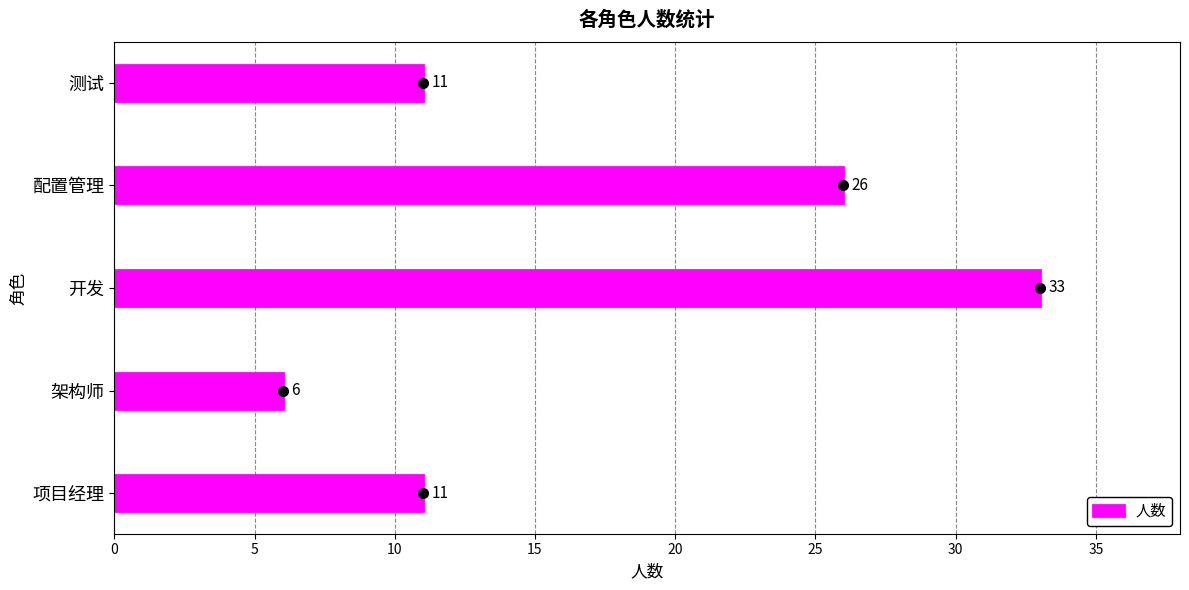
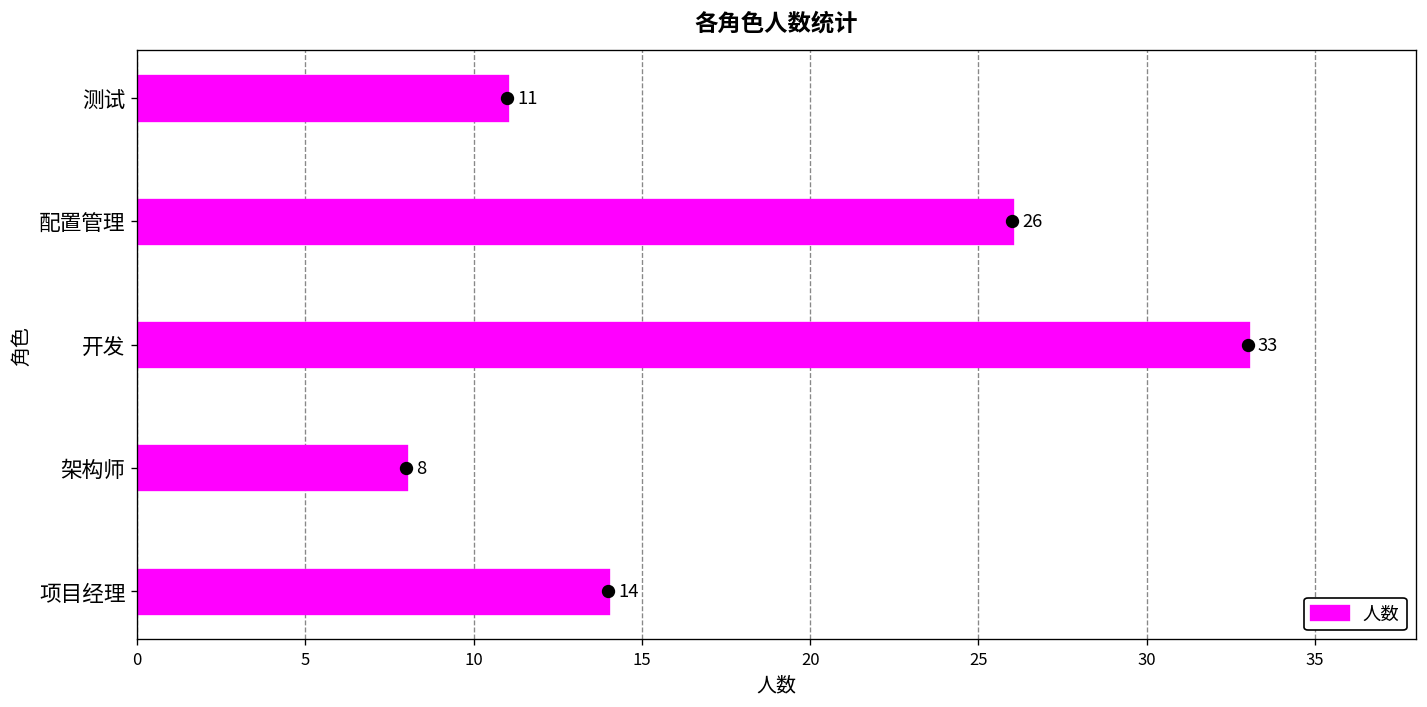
人数, 架构师: 6 -> 8
人数, 项目经理: 11 -> 14
